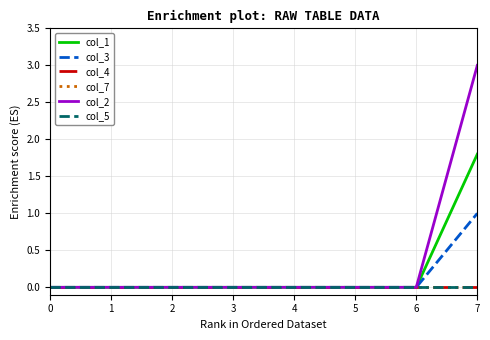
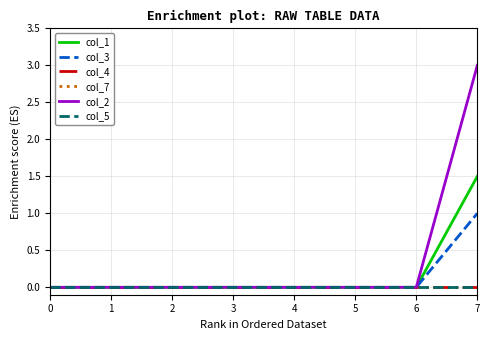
col_1, 7: 1.8 -> 1.5
